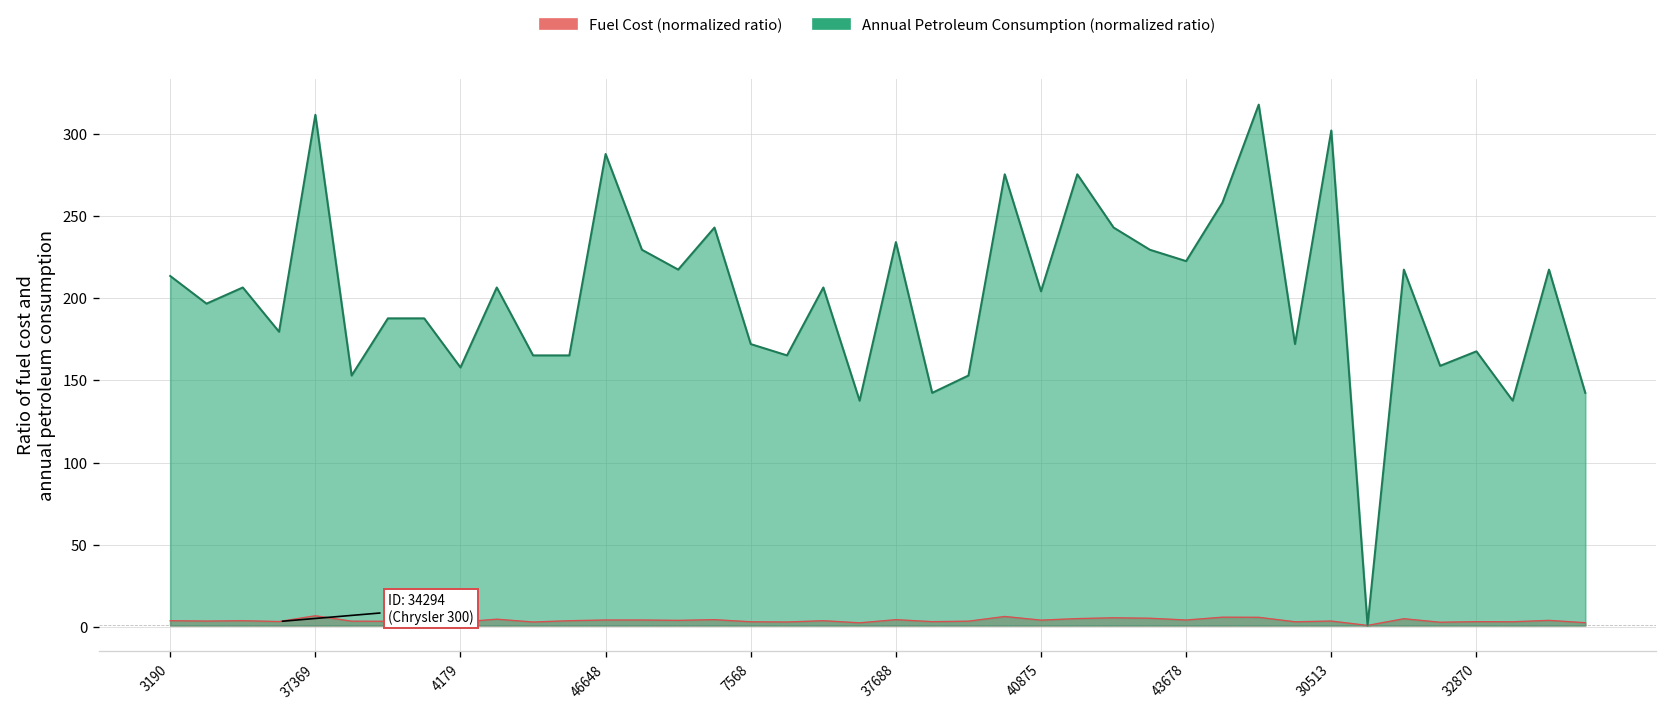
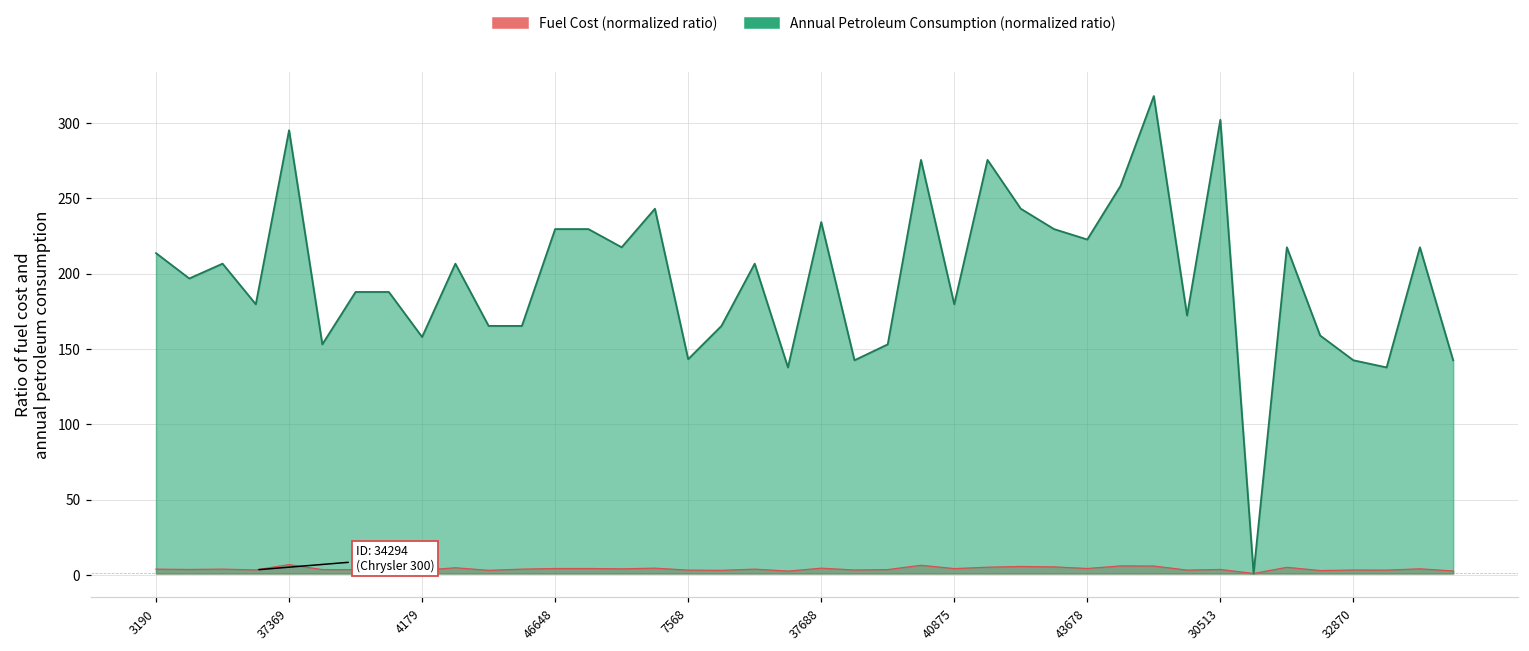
Annual Petroleum Consumption (normalized ratio), 37369: 312 -> 295
Annual Petroleum Consumption (normalized ratio), 46648: 288 -> 230
Annual Petroleum Consumption (normalized ratio), 7568: 172 -> 143
Annual Petroleum Consumption (normalized ratio), 40875: 204 -> 180
Annual Petroleum Consumption (normalized ratio), 32870: 168 -> 142
